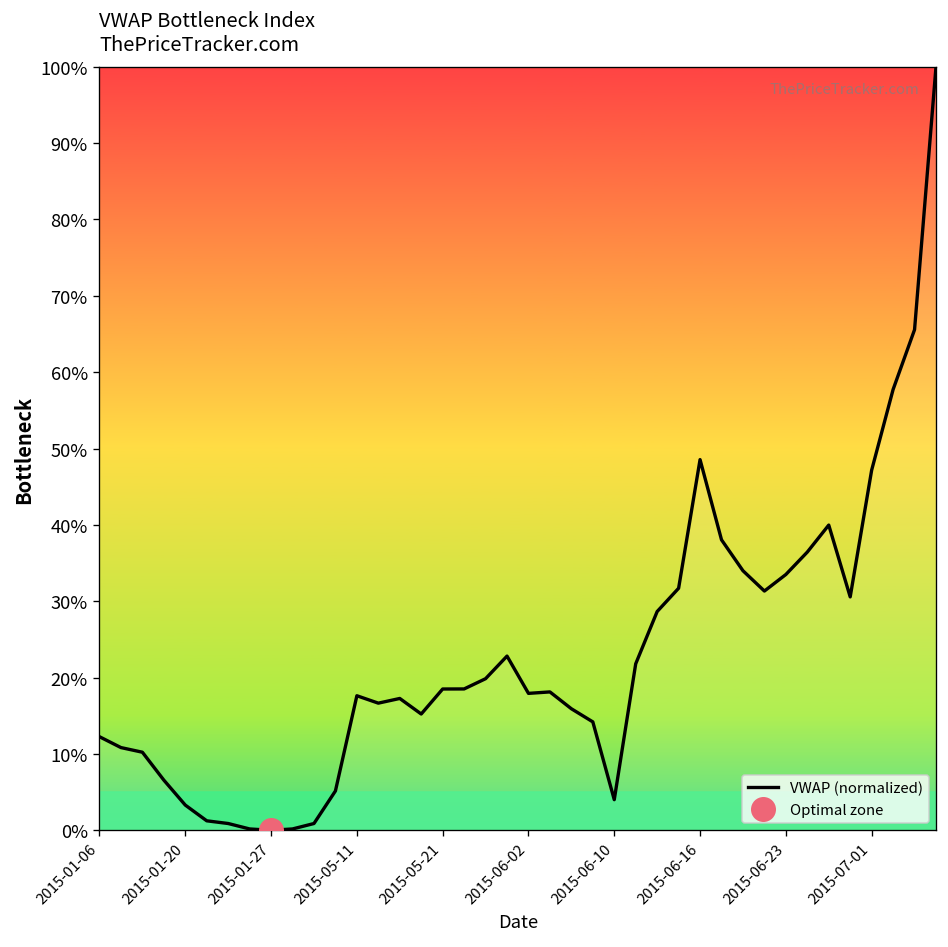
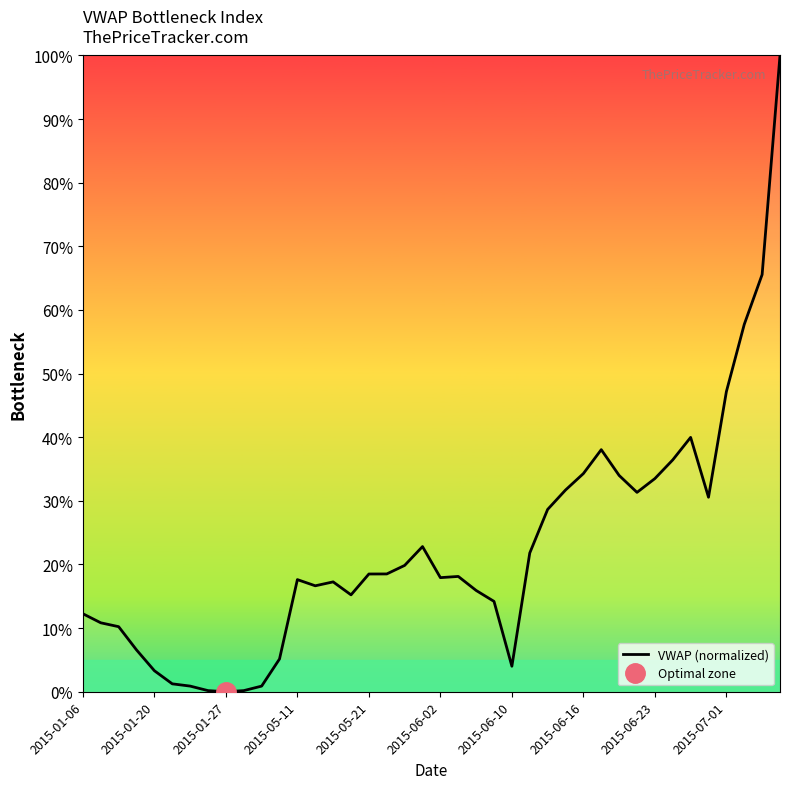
VWAP (normalized), 2015-06-16: 49% -> 34%
